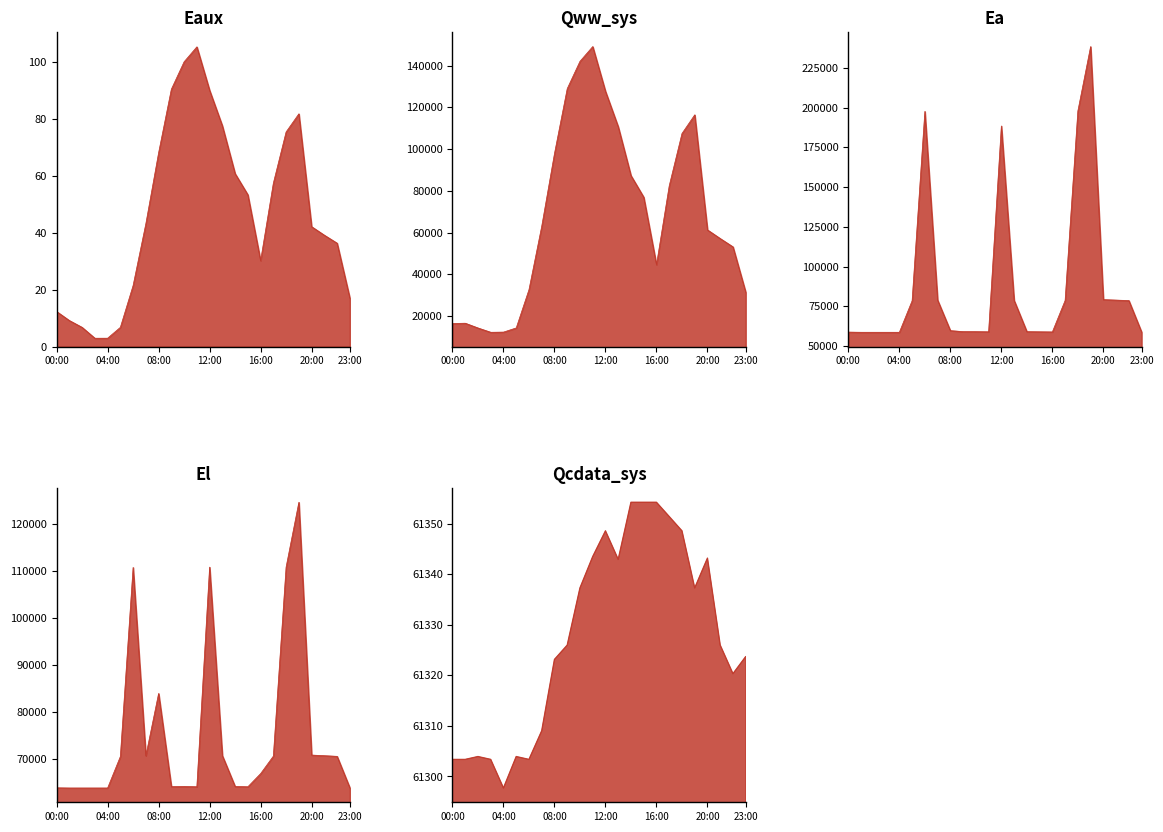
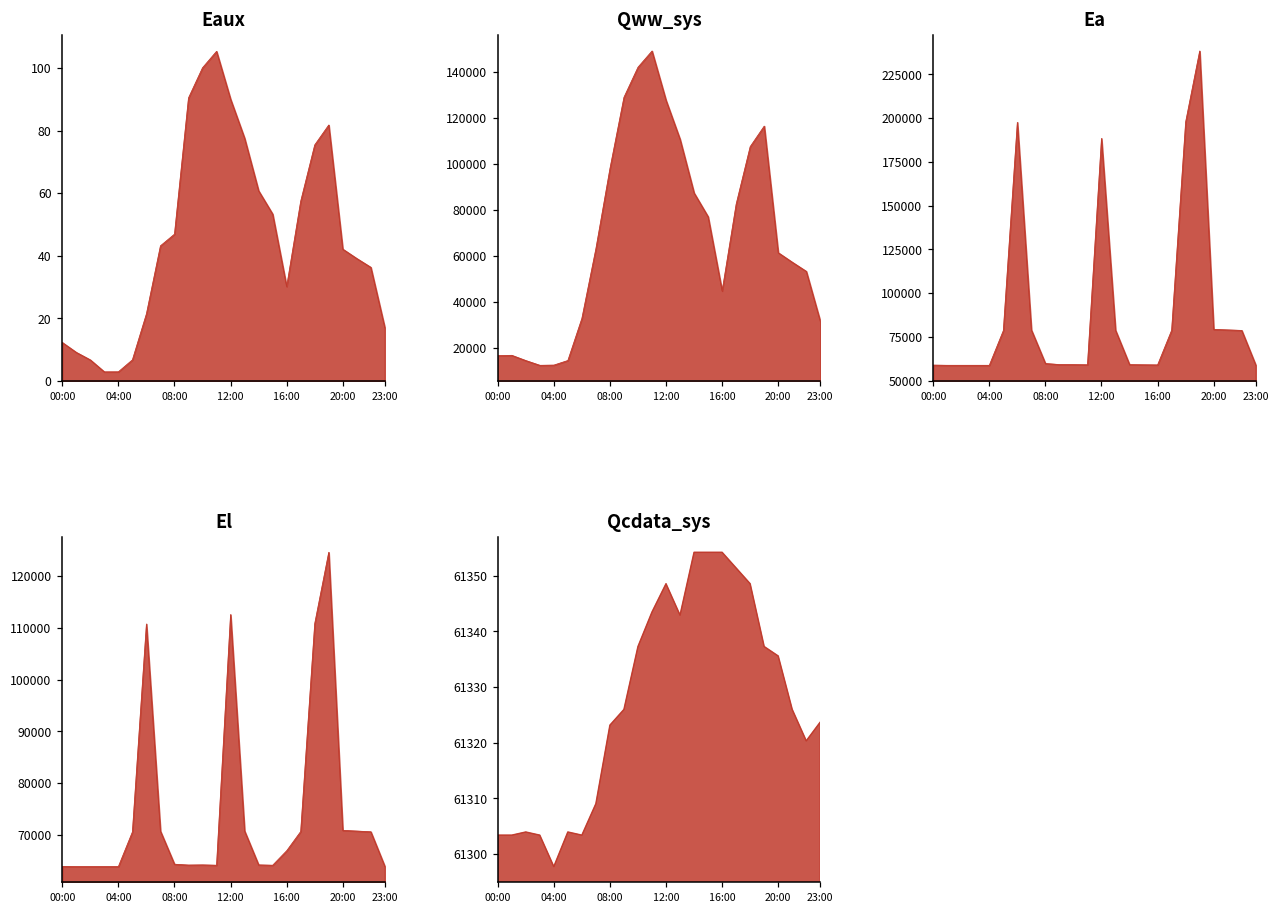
Eaux, 08:00: 68 -> 47
El, 08:00: 84000 -> 64000
El, 12:00: 111000 -> 113000
Qcdata_sys, 20:00: 61343 -> 61336
